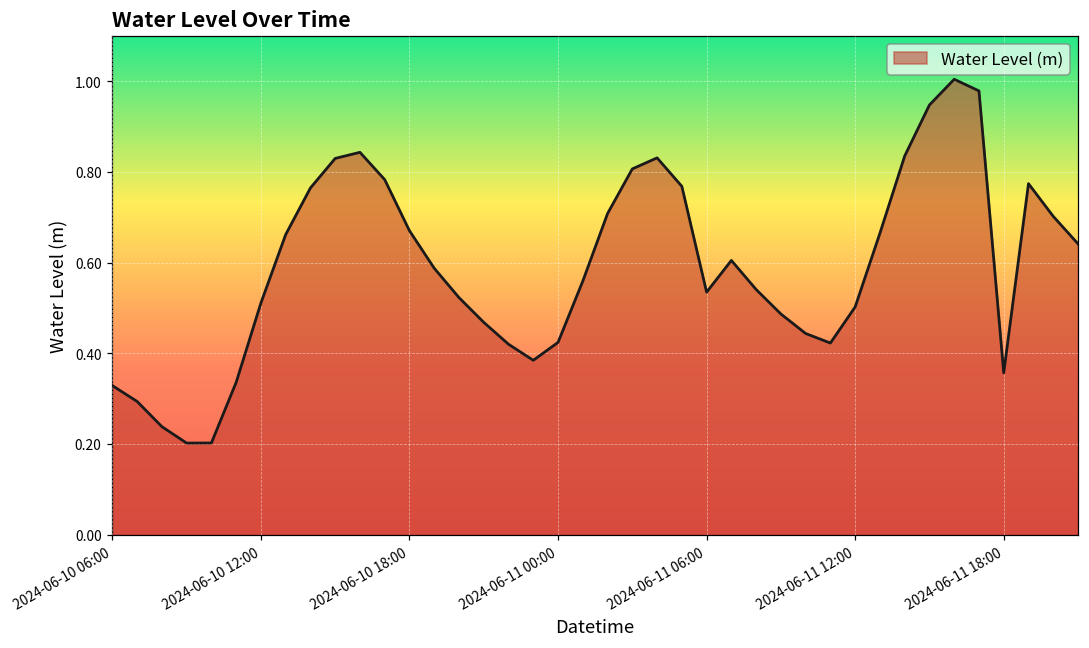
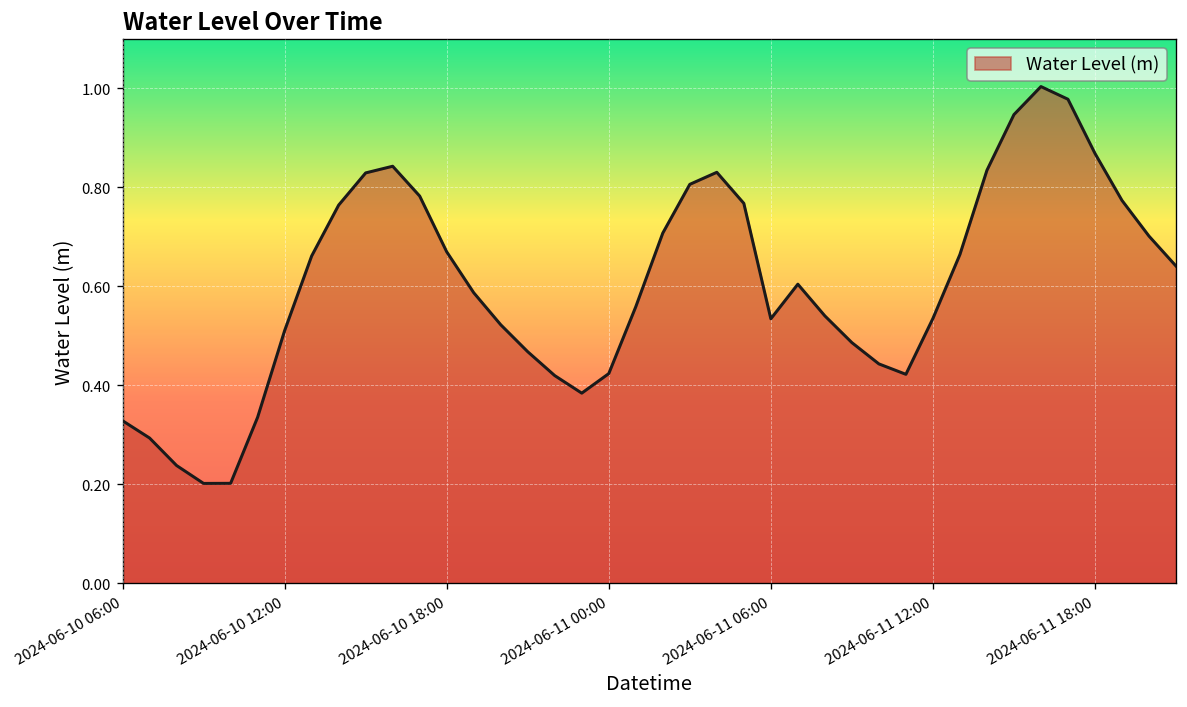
2024-06-11 12:00: 0.50 -> 0.54
2024-06-11 18:00: 0.36 -> 0.87
